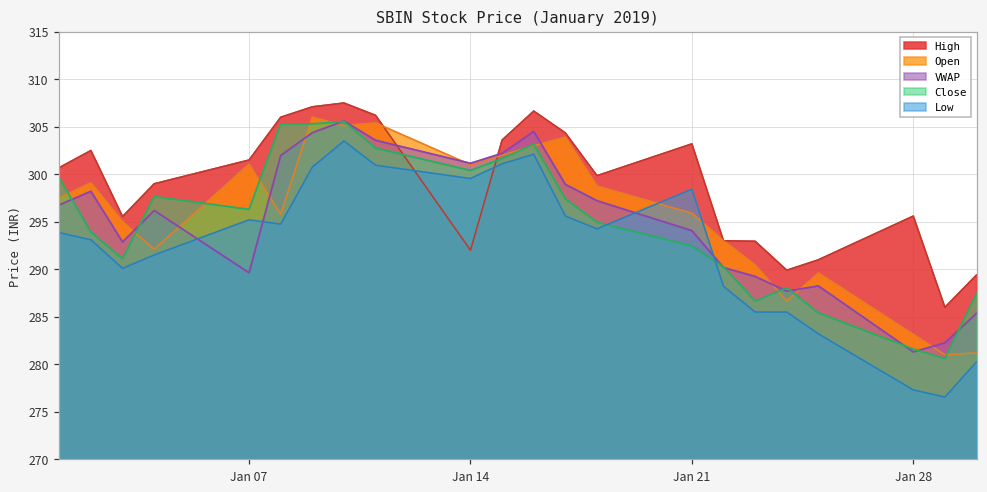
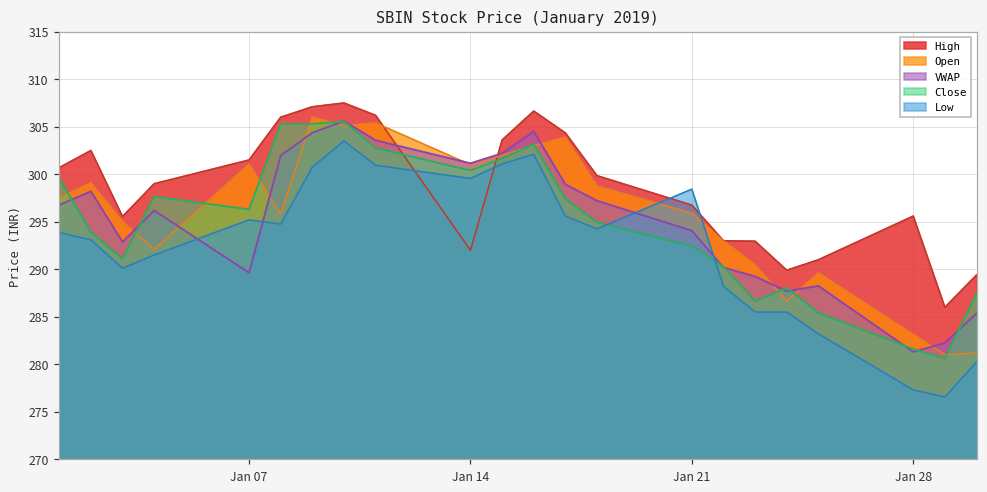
High, Jan 21: 303 -> 297
